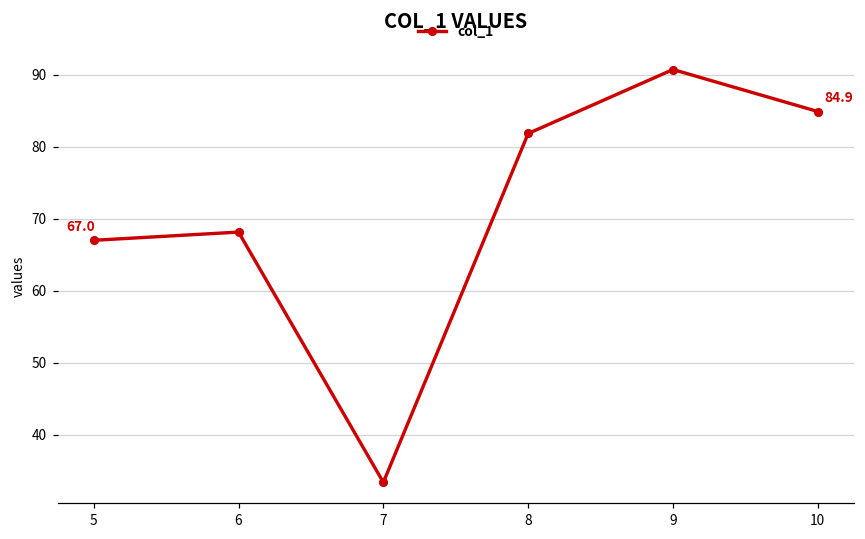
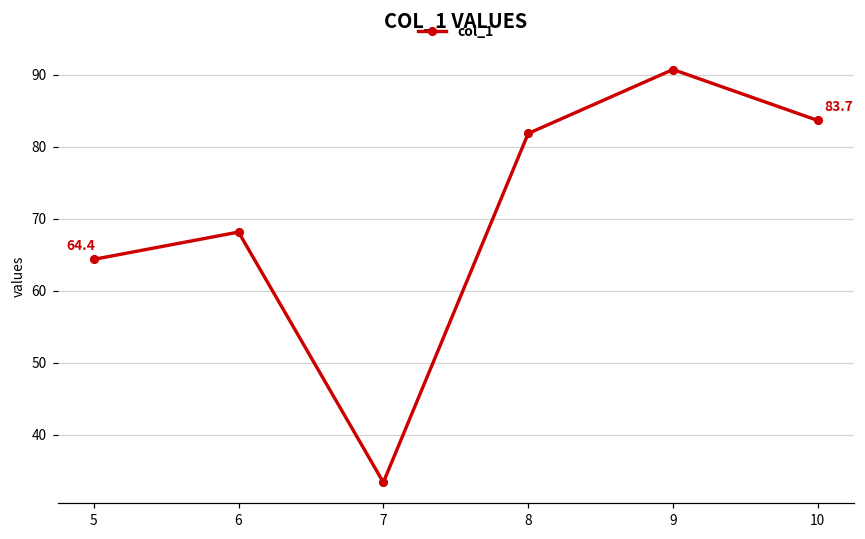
5: 67.0 -> 64.4
10: 84.9 -> 83.7
